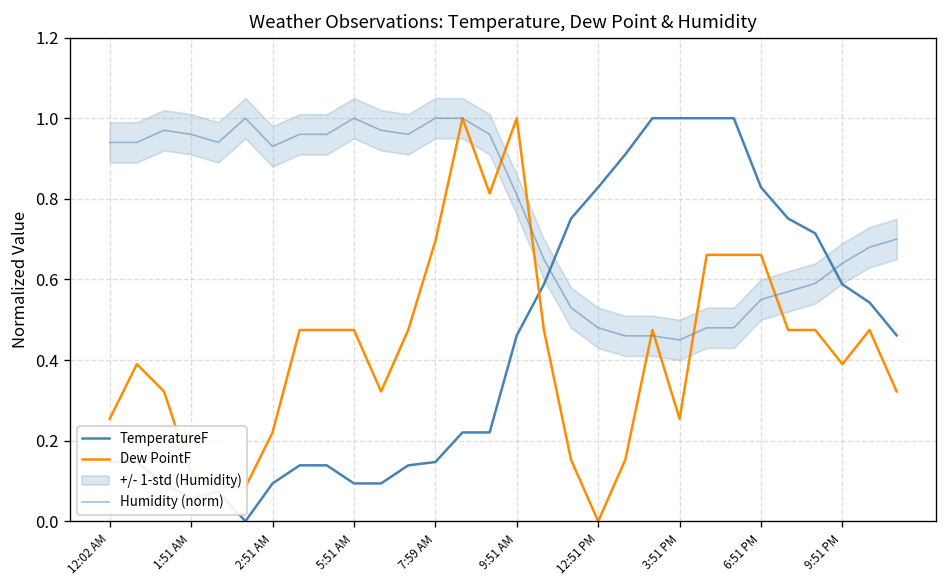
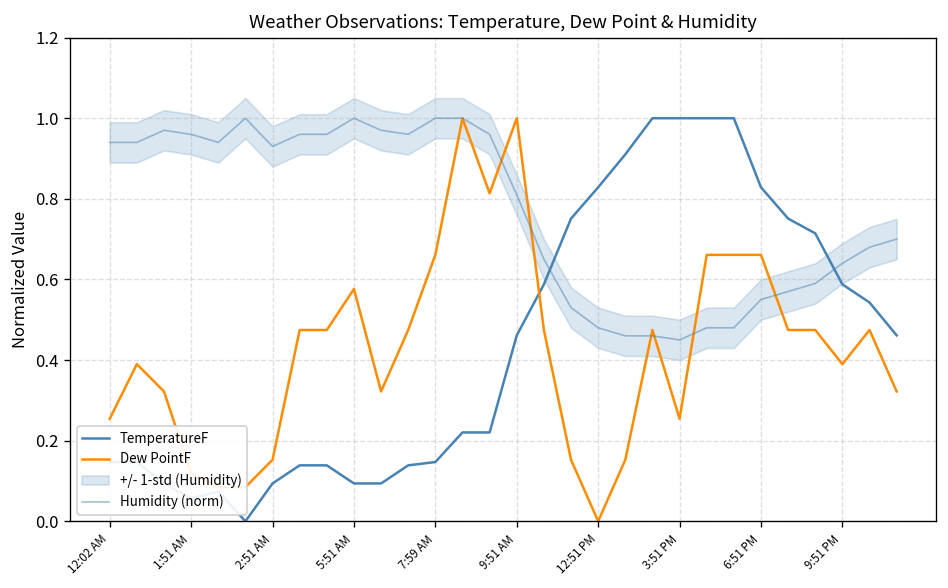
Dew PointF, 2:51 AM: 0.22 -> 0.15
Dew PointF, 5:51 AM: 0.47 -> 0.58
Dew PointF, 7:59 AM: 0.69 -> 0.66
